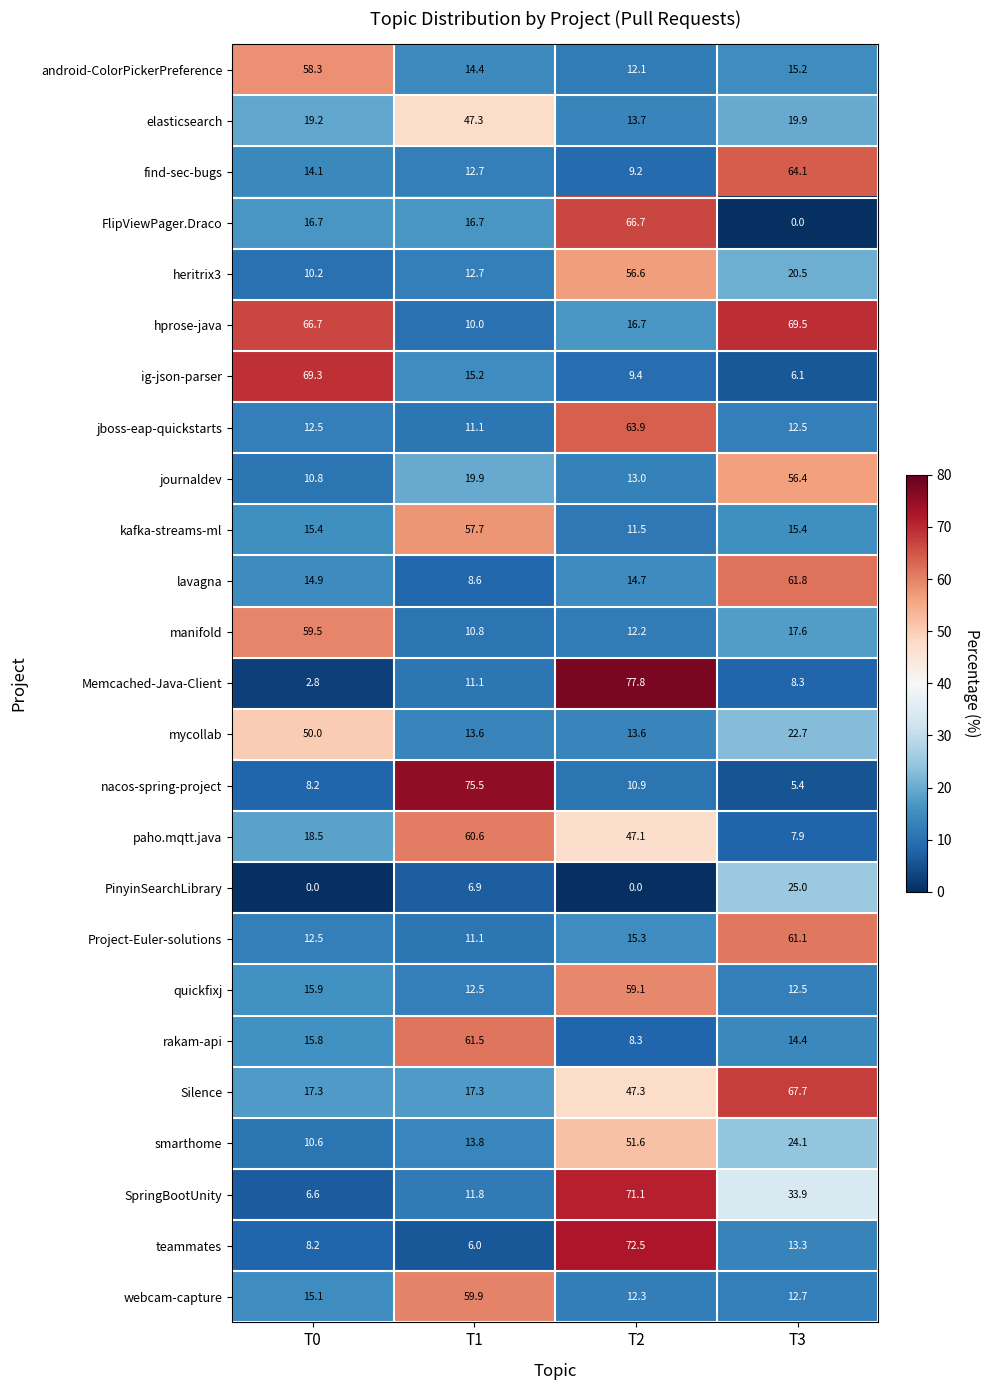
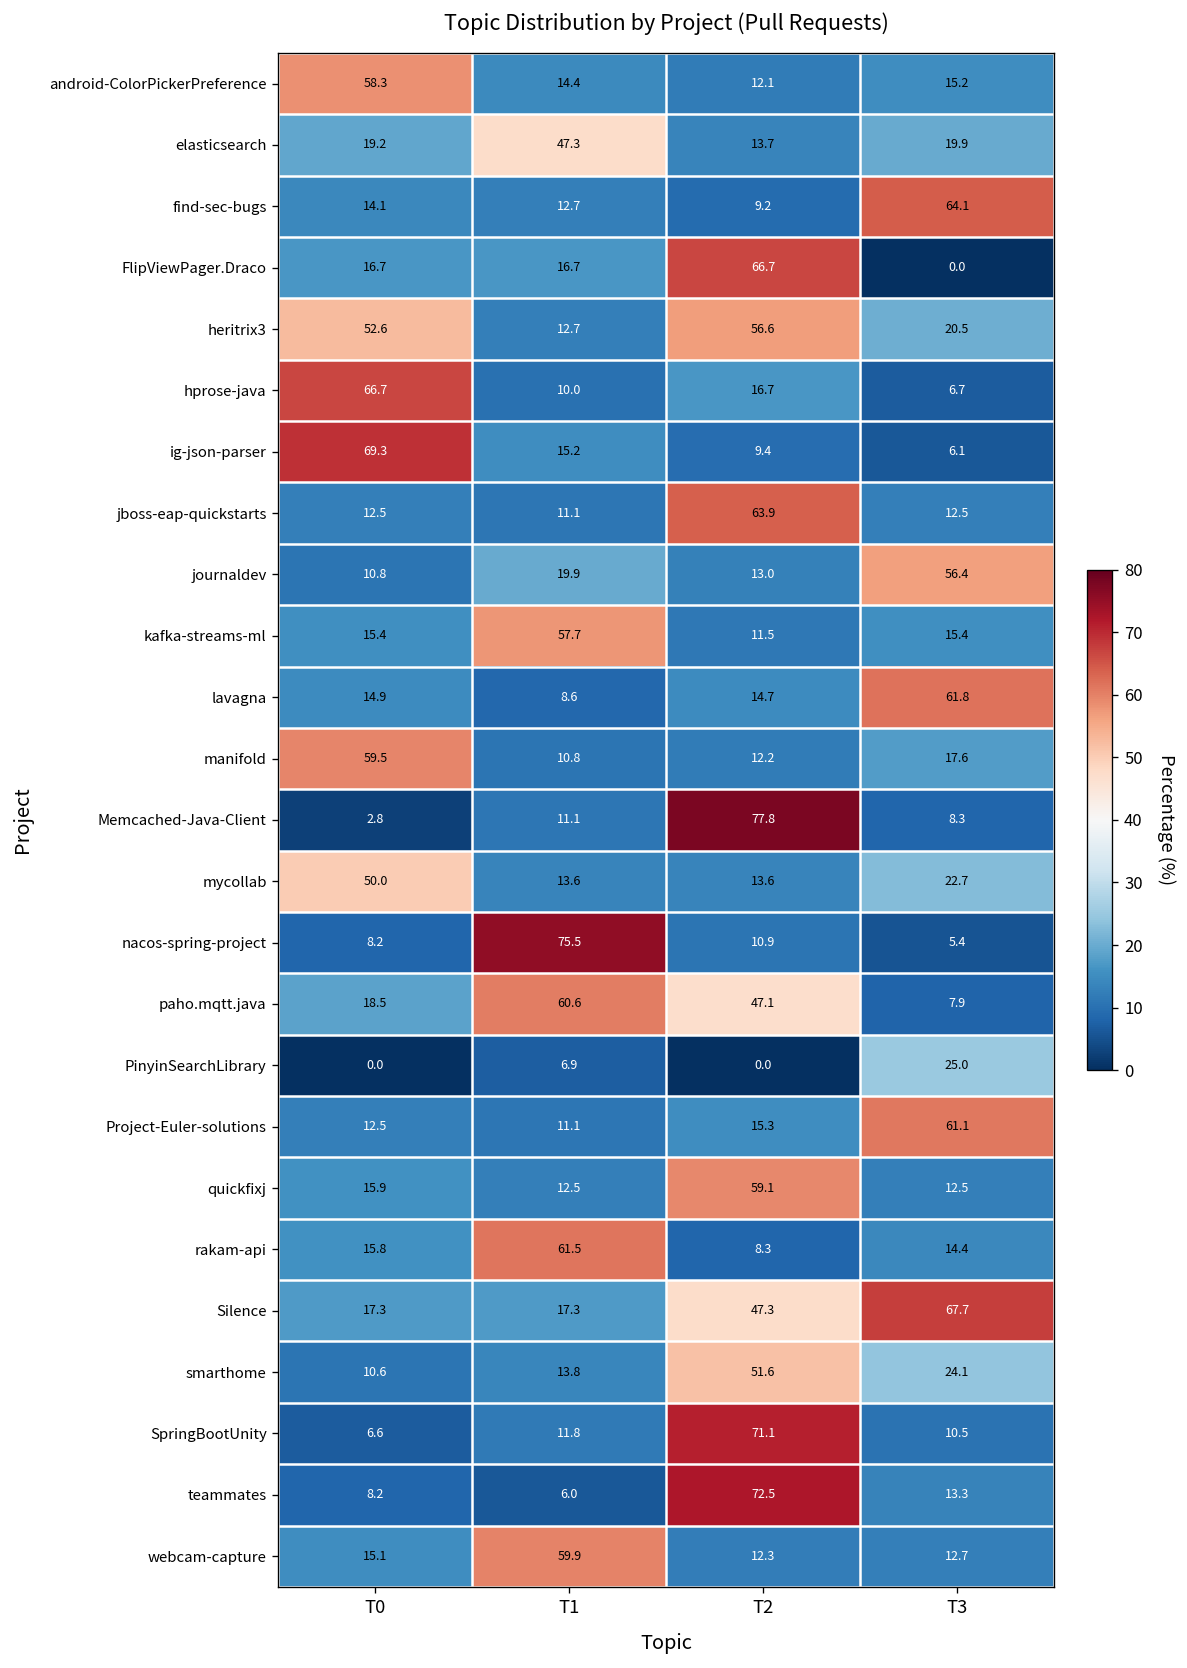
heritrix3, T0: 10.2 -> 52.6
hprose-java, T3: 69.5 -> 6.7
SpringBootUnity, T3: 33.9 -> 10.5
